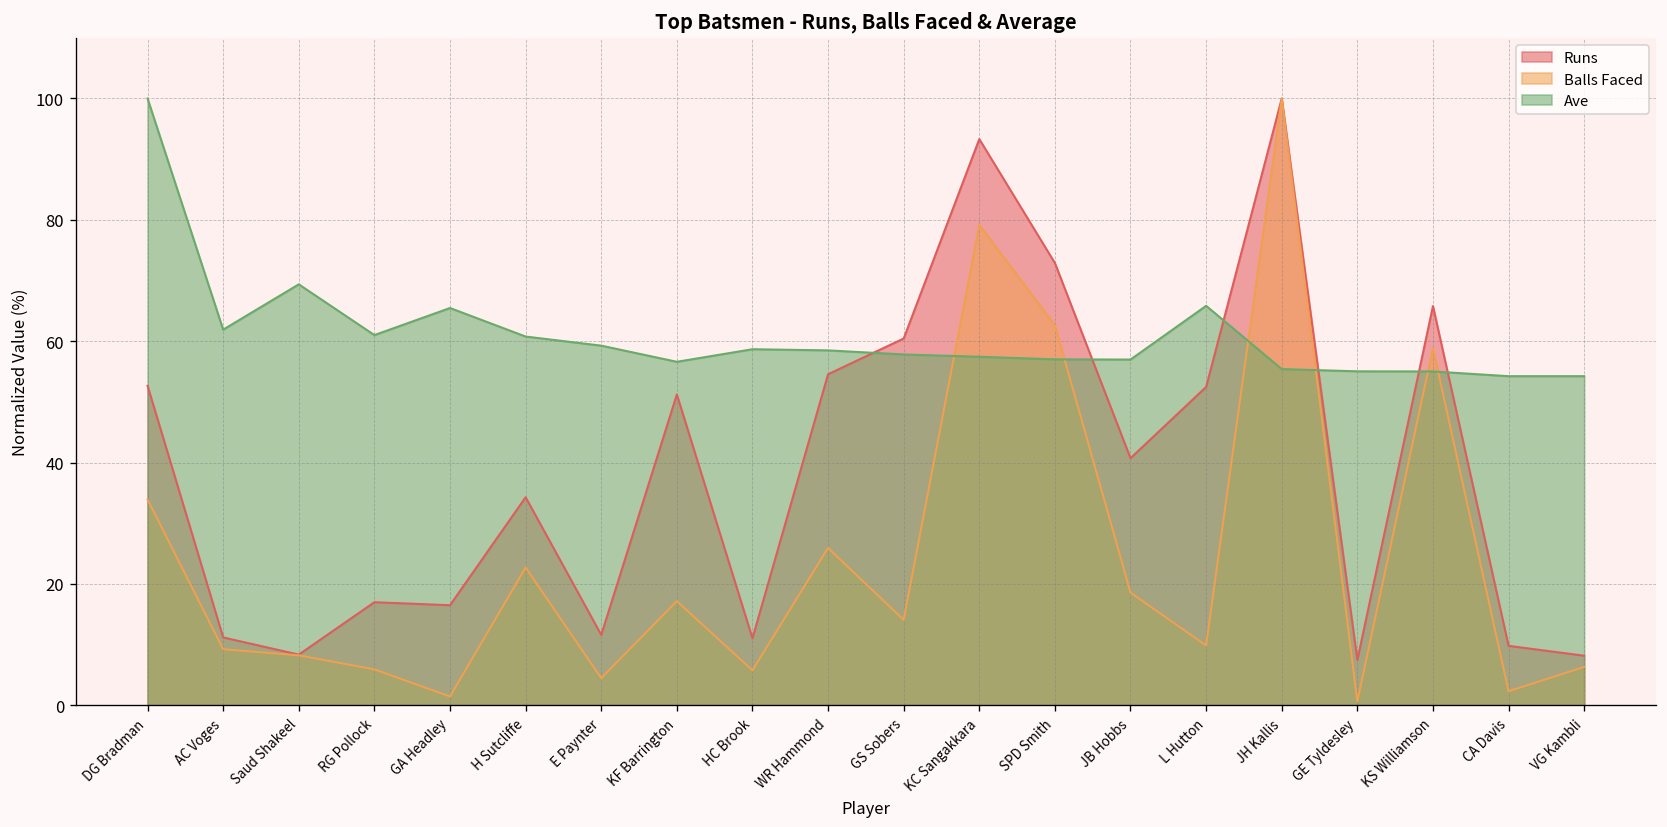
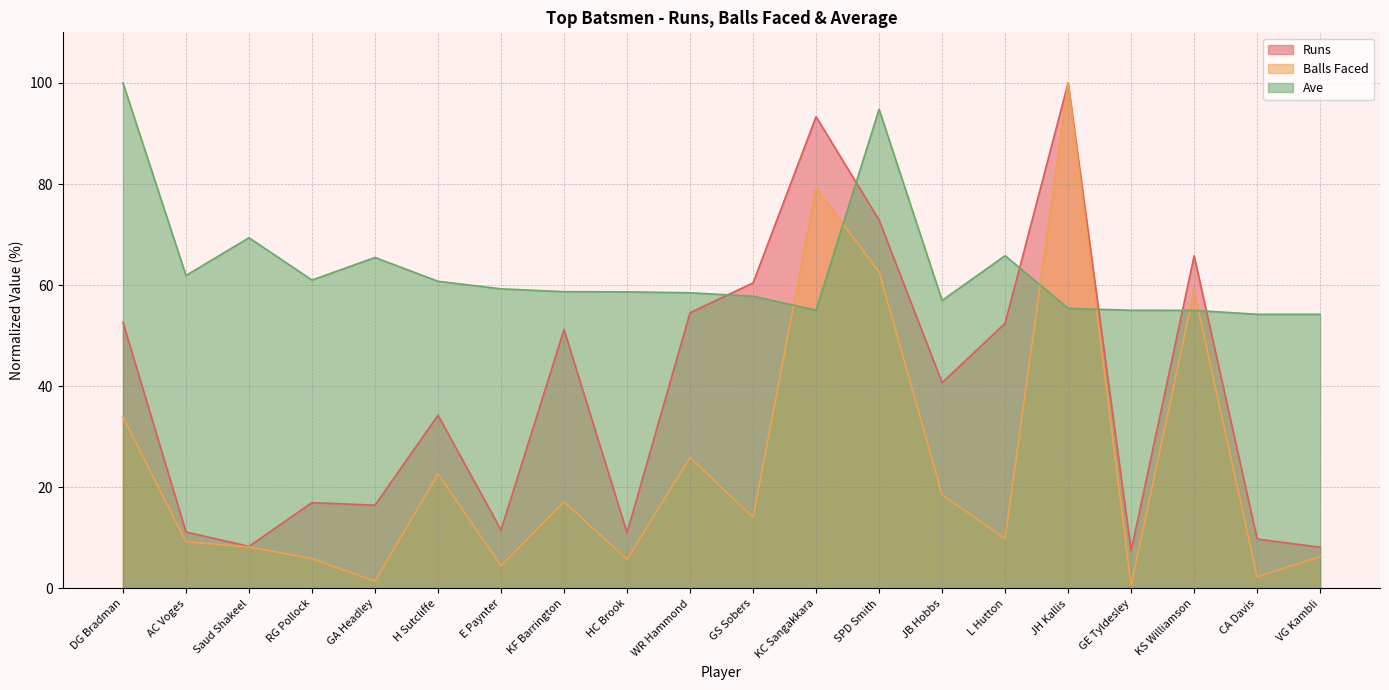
Ave, KF Barrington: 57 -> 59
Ave, KC Sangakkara: 57 -> 55
Ave, SPD Smith: 57 -> 95
